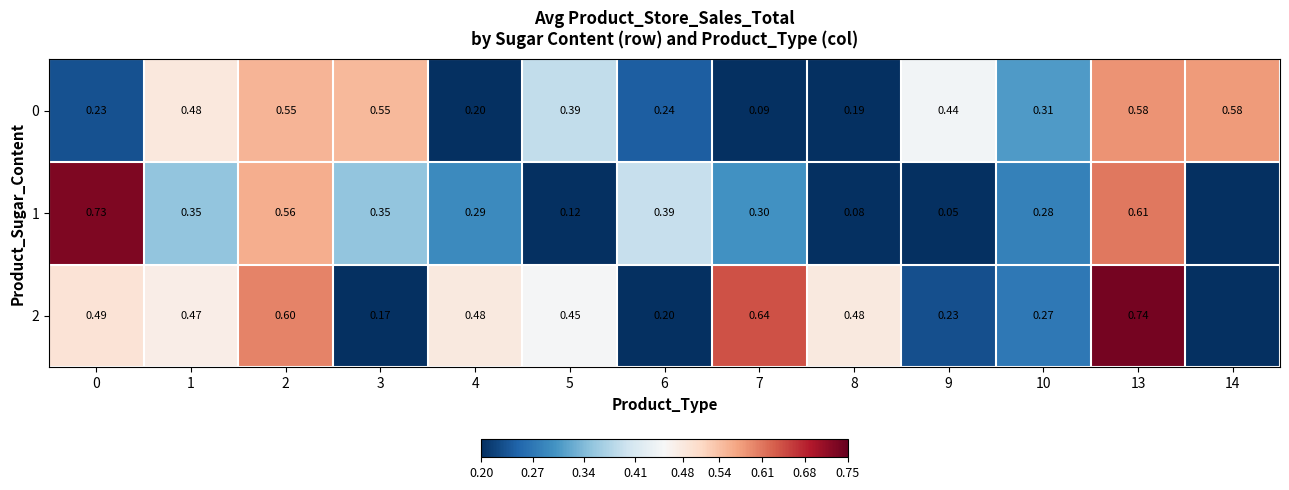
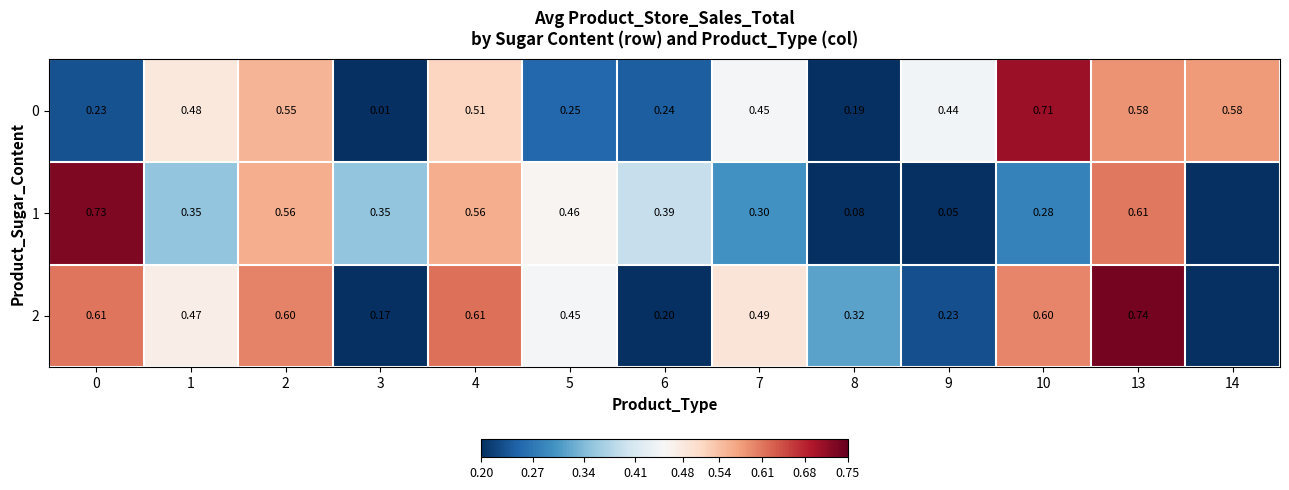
0, 3: 0.55 -> 0.01
0, 4: 0.20 -> 0.51
0, 5: 0.39 -> 0.25
0, 7: 0.09 -> 0.45
0, 10: 0.31 -> 0.71
1, 4: 0.29 -> 0.56
1, 5: 0.12 -> 0.46
2, 0: 0.49 -> 0.61
2, 4: 0.48 -> 0.61
2, 7: 0.64 -> 0.49
2, 8: 0.48 -> 0.32
2, 10: 0.27 -> 0.60
